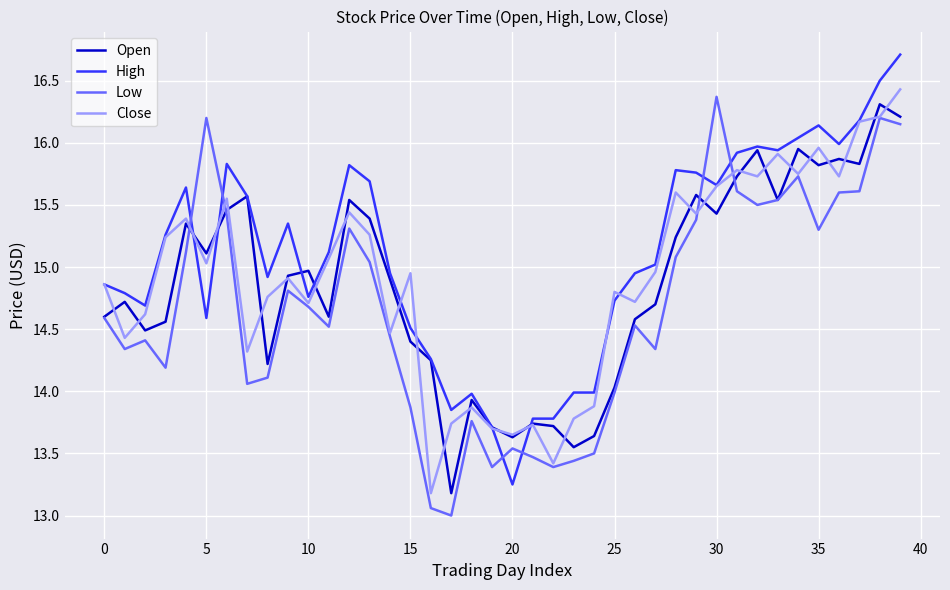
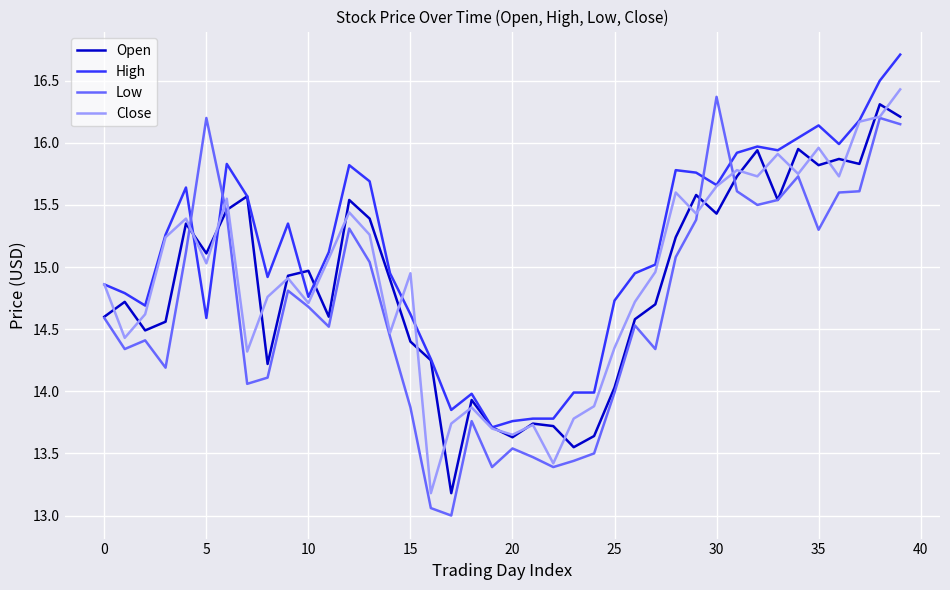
High, 15: 14.51 -> 14.62
High, 20: 13.25 -> 13.76
Close, 25: 14.80 -> 14.35
